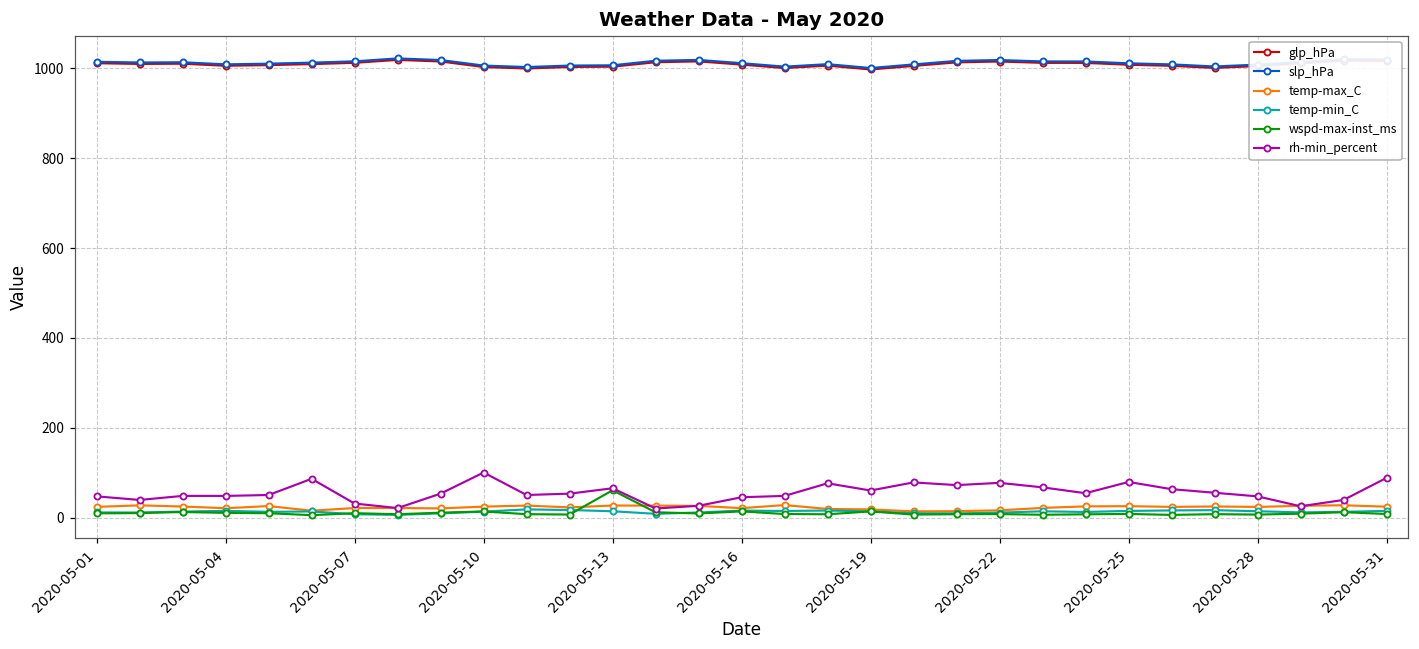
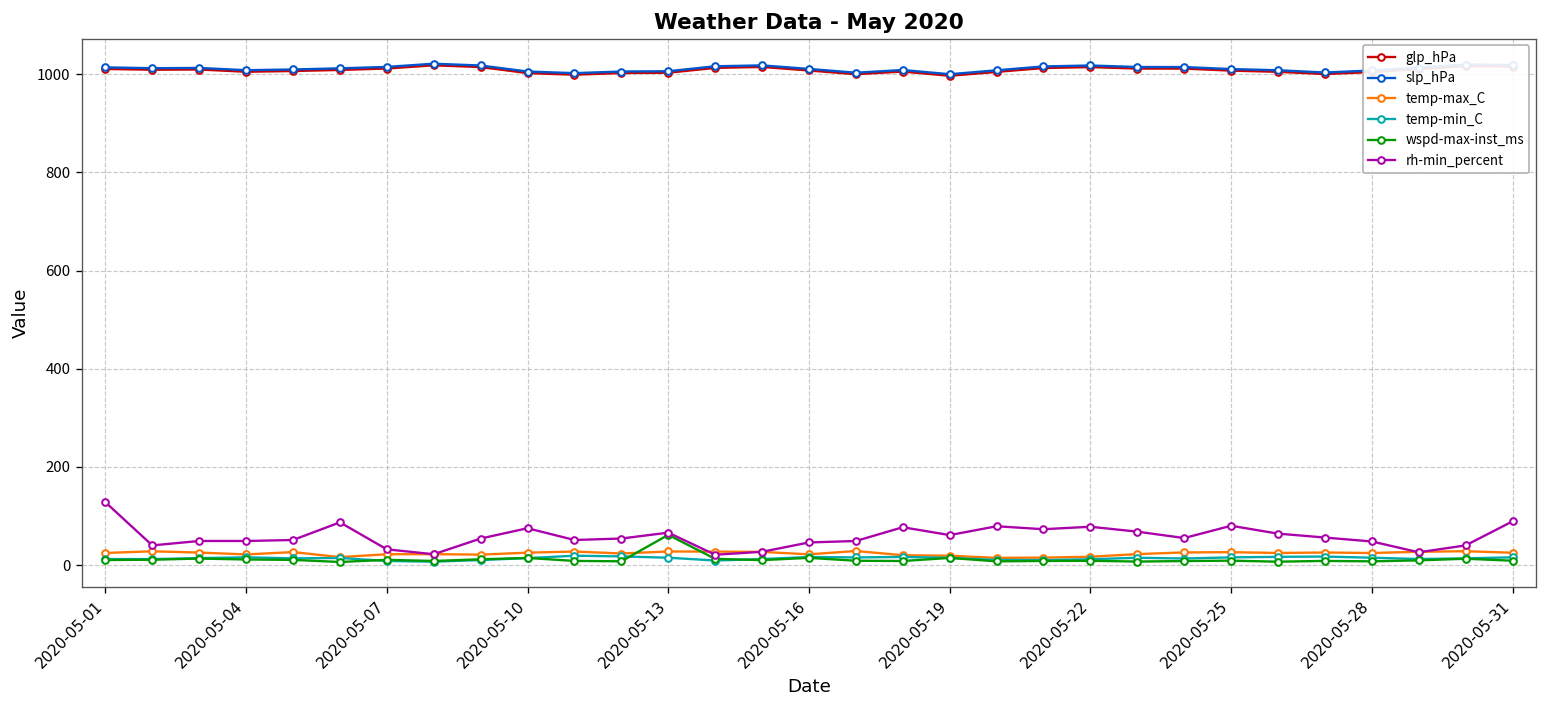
rh-min_percent, 2020-05-01: 50 -> 130
rh-min_percent, 2020-05-10: 100 -> 80
